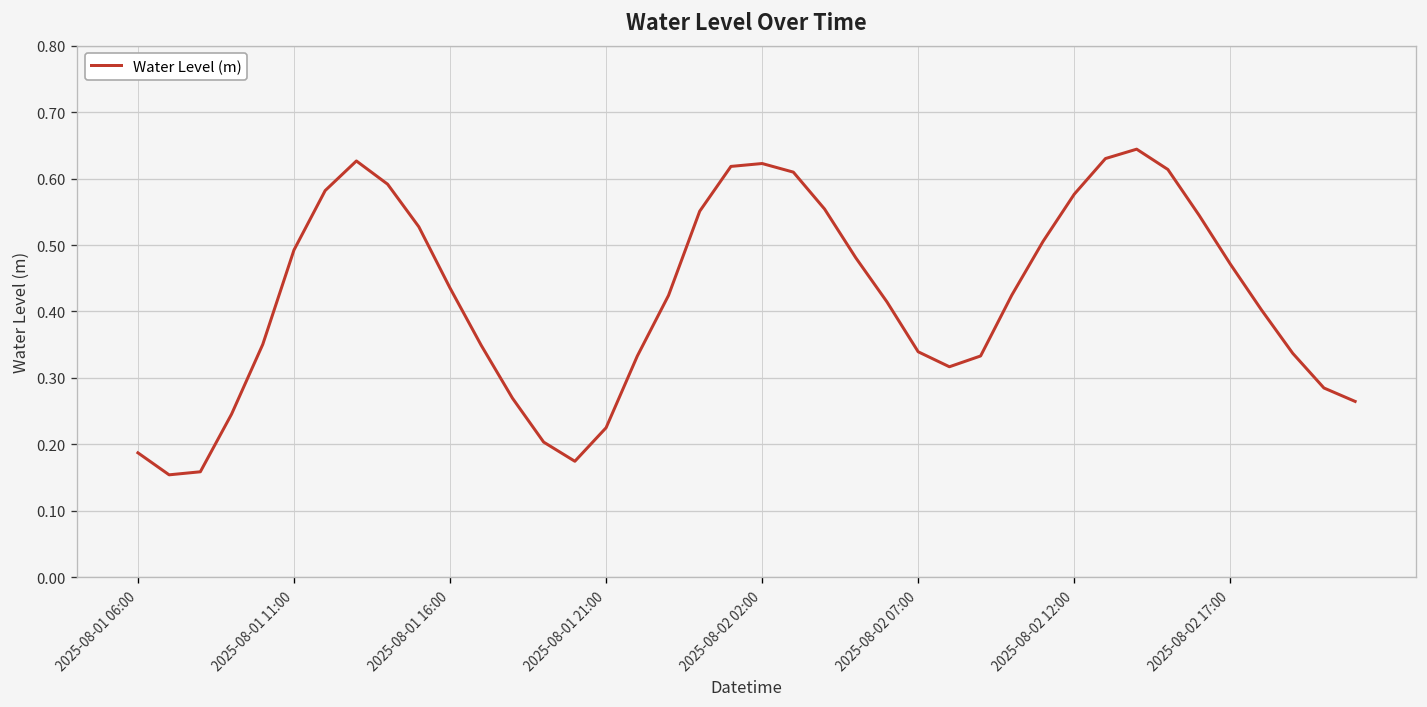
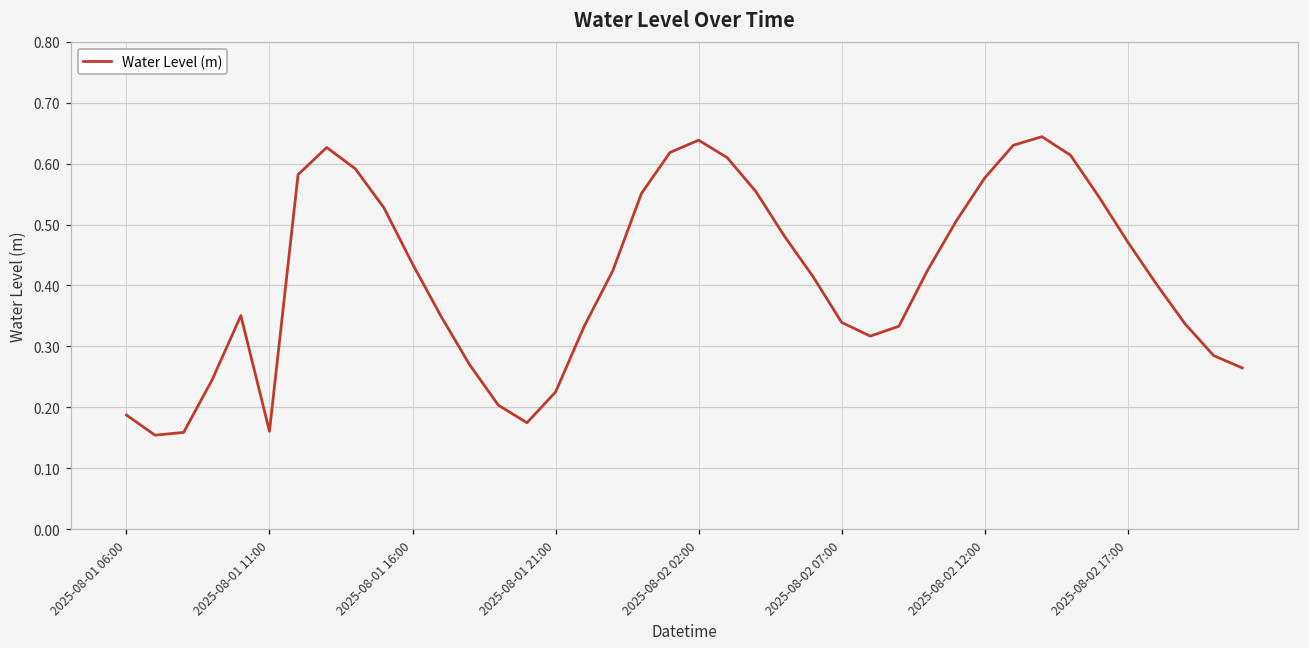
2025-08-01 11:00: 0.49 -> 0.16
2025-08-02 02:00: 0.62 -> 0.64
